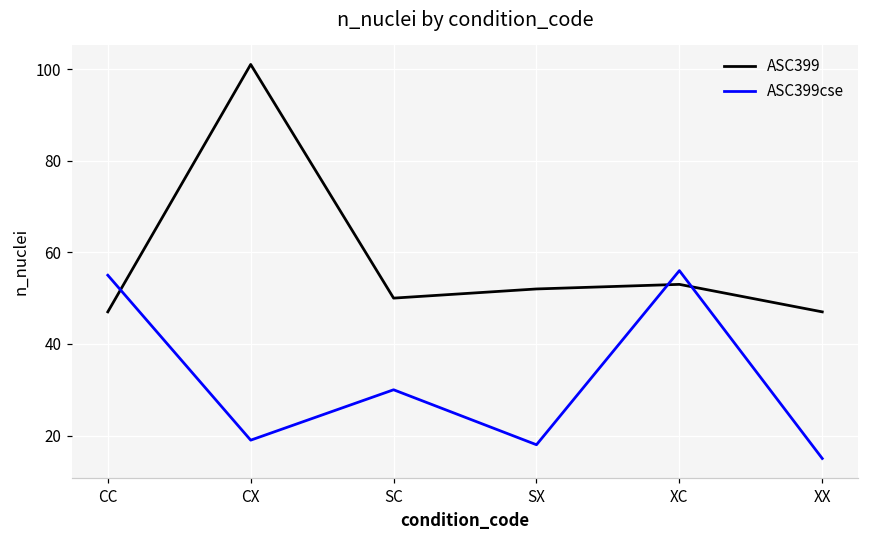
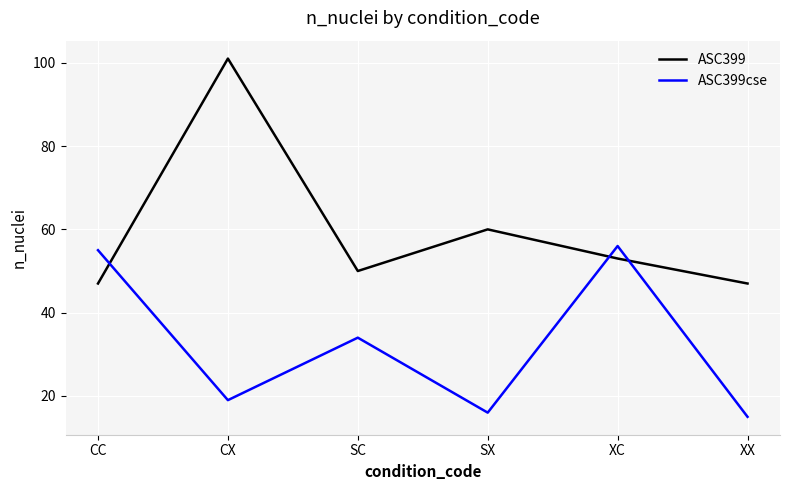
ASC399cse, SC: 30 -> 34
ASC399, SX: 52 -> 60
ASC399cse, SX: 18 -> 16
